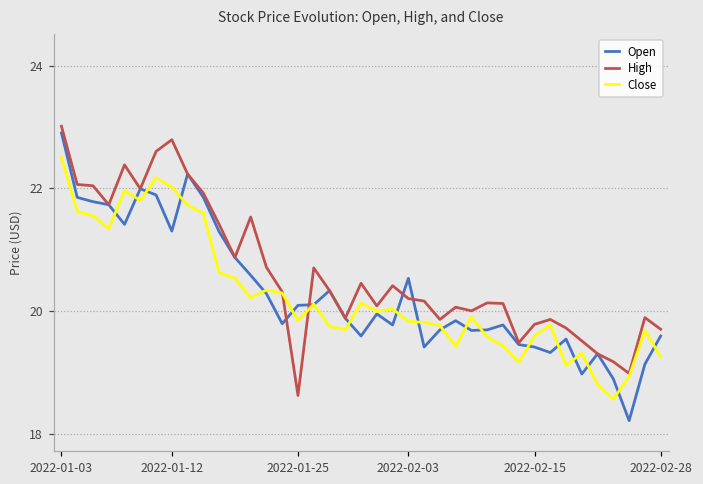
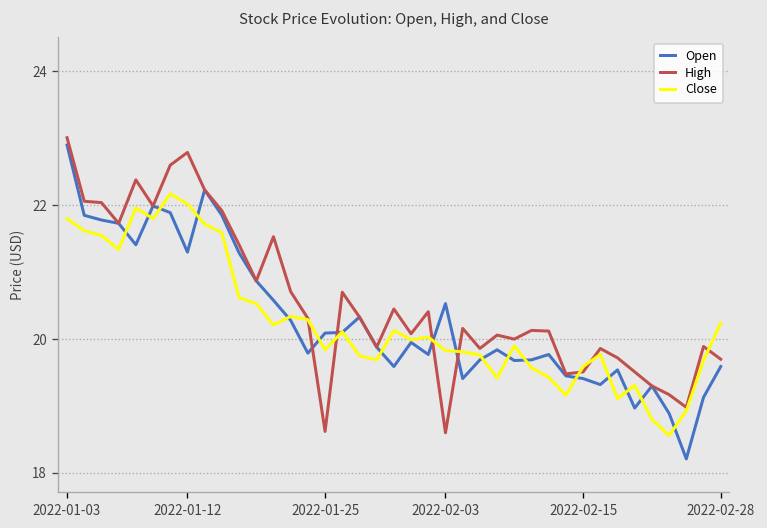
Close, 2022-01-03: 22.5 -> 21.8
High, 2022-02-03: 20.2 -> 18.6
High, 2022-02-15: 19.8 -> 19.5
Close, 2022-02-28: 19.3 -> 20.2
